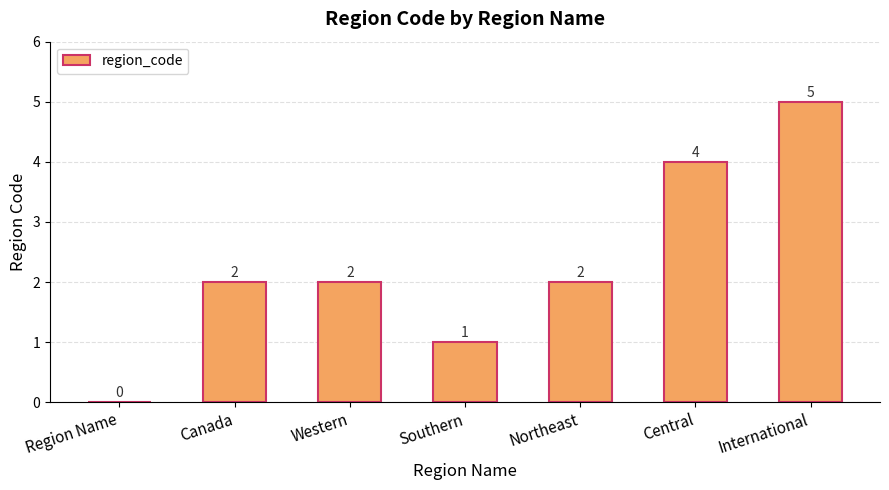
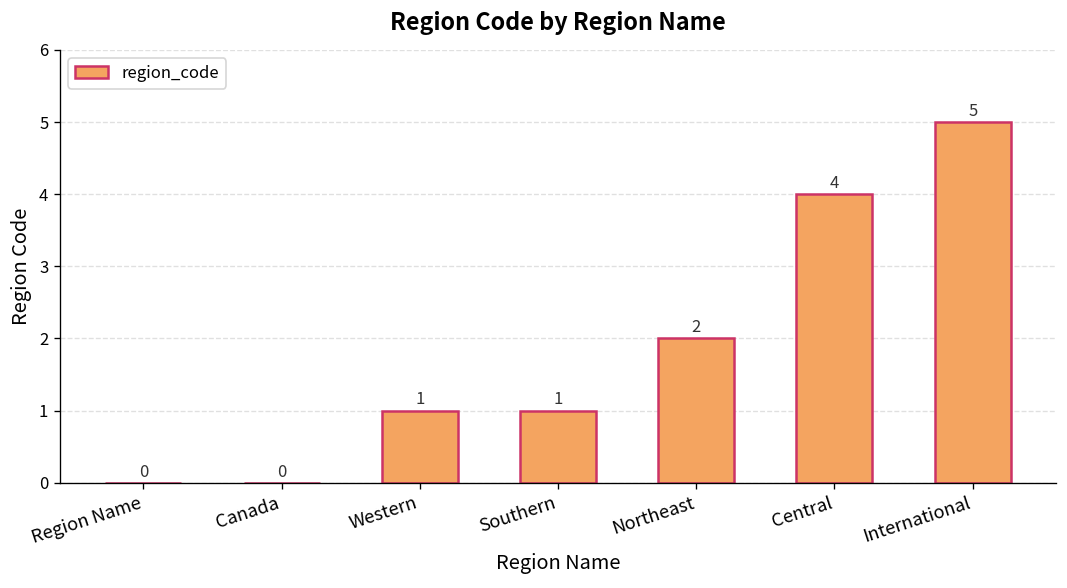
Canada: 2 -> 0
Western: 2 -> 1
